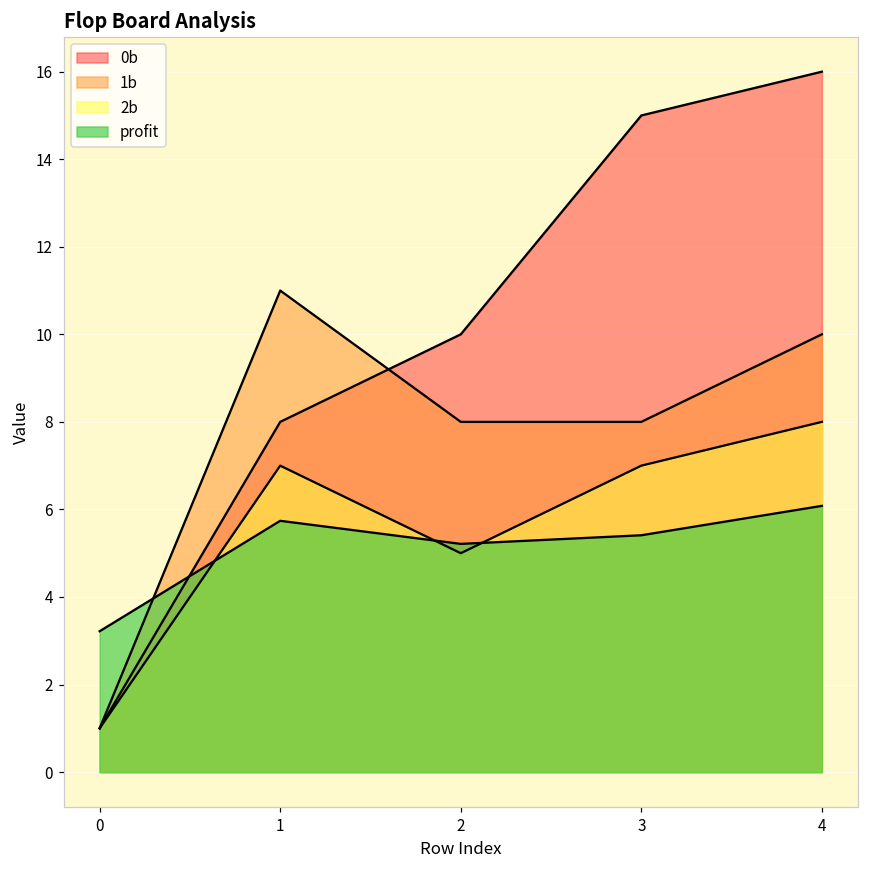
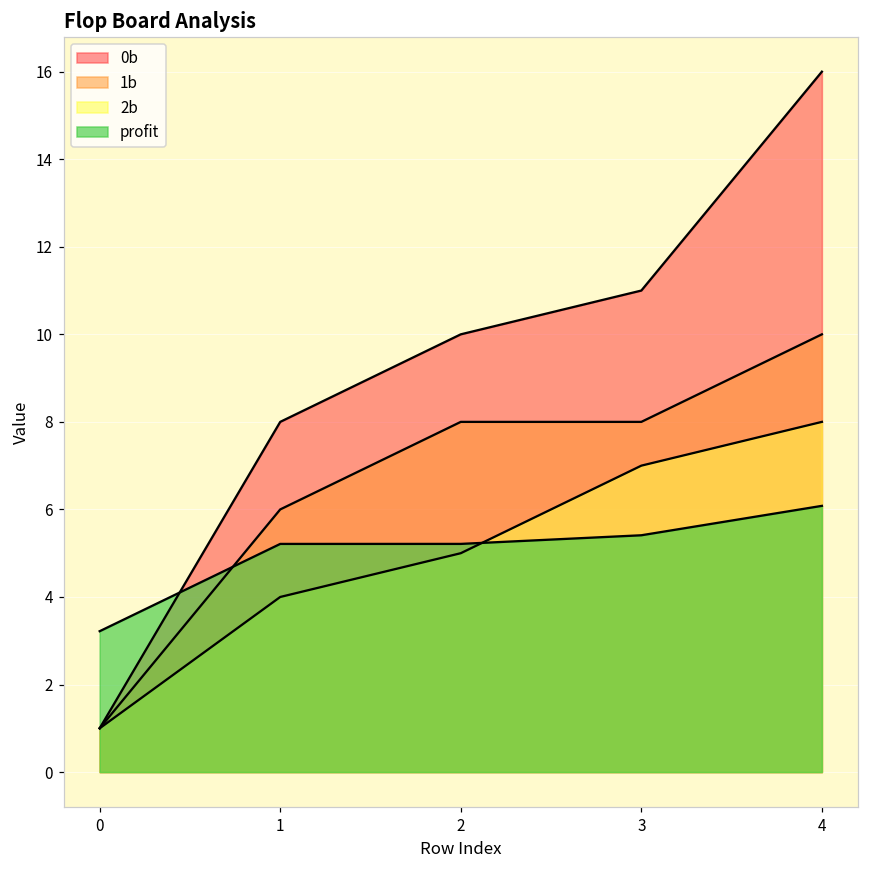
1b, 1: 11 -> 6
2b, 1: 7 -> 4
profit, 1: 5.7 -> 5.2
0b, 3: 15 -> 11
